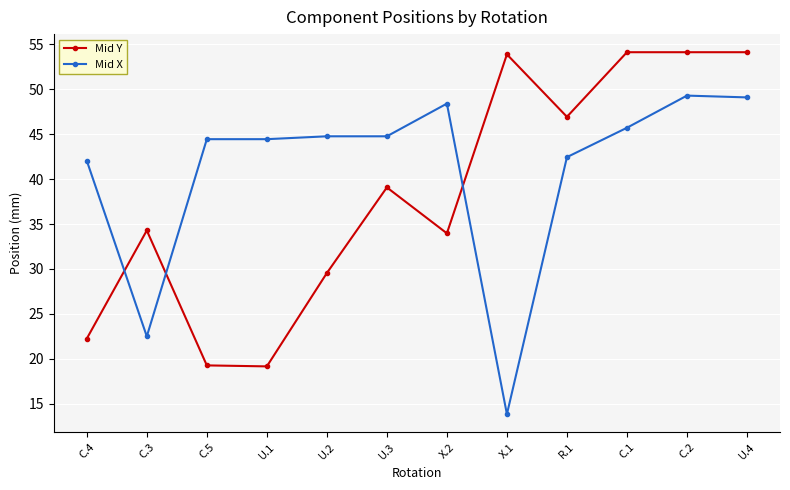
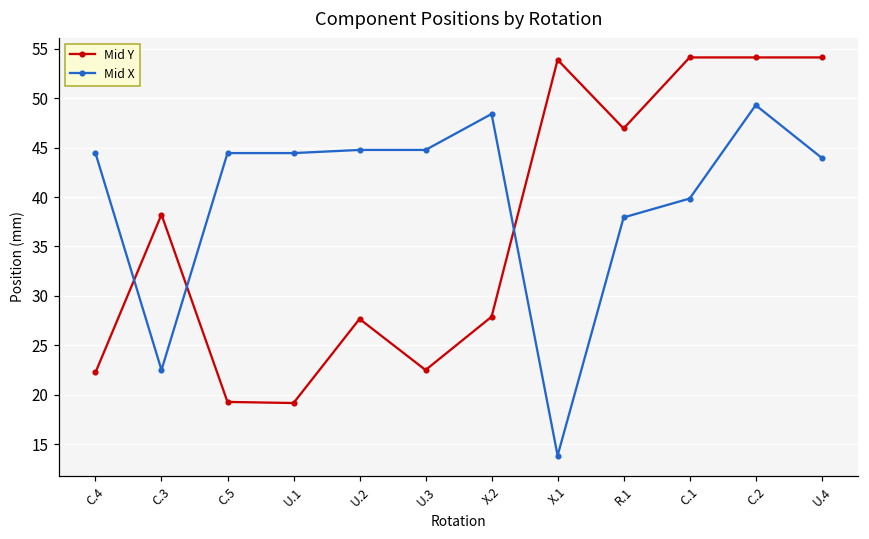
Mid X, C.4: 42 -> 44
Mid Y, C.3: 34 -> 38
Mid Y, U.2: 30 -> 28
Mid Y, U.3: 39 -> 23
Mid Y, X.2: 34 -> 28
Mid X, R.1: 42 -> 38
Mid X, C.1: 46 -> 40
Mid X, U.4: 49 -> 44
